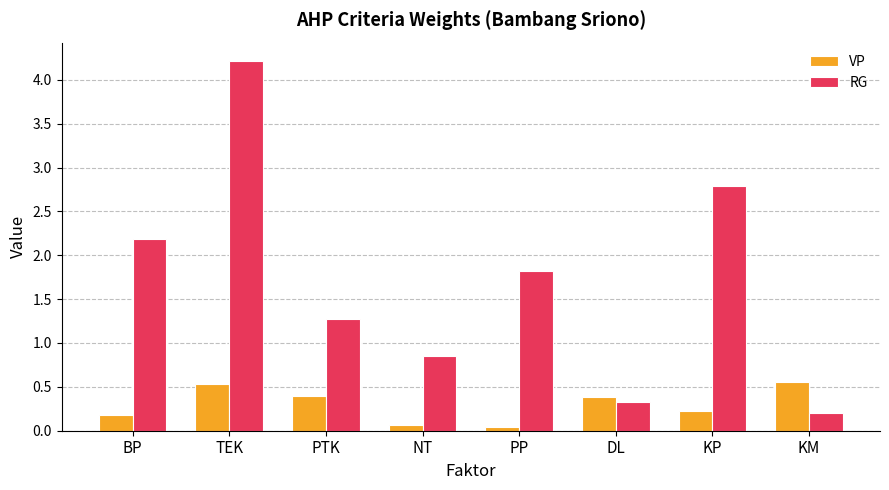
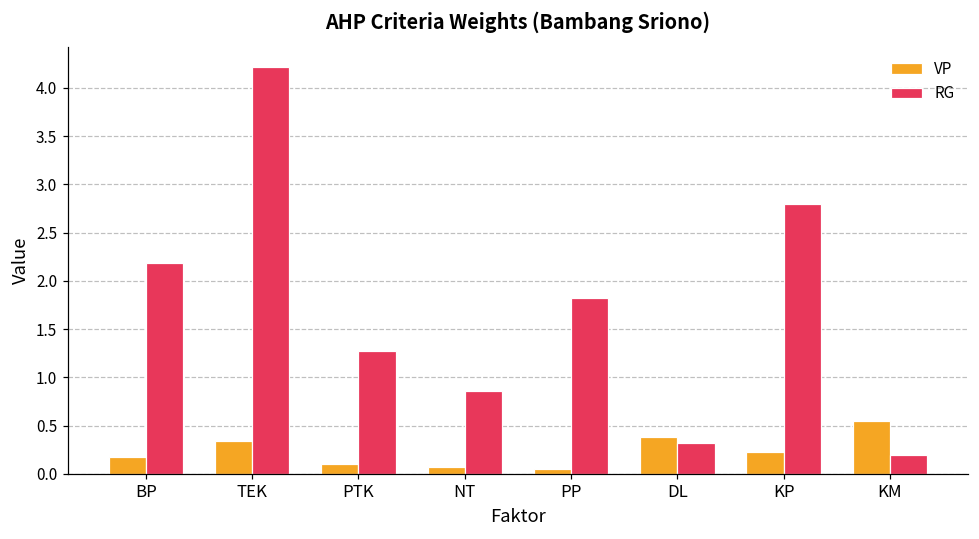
VP, TEK: 0.5 -> 0.3
VP, PTK: 0.4 -> 0.1
